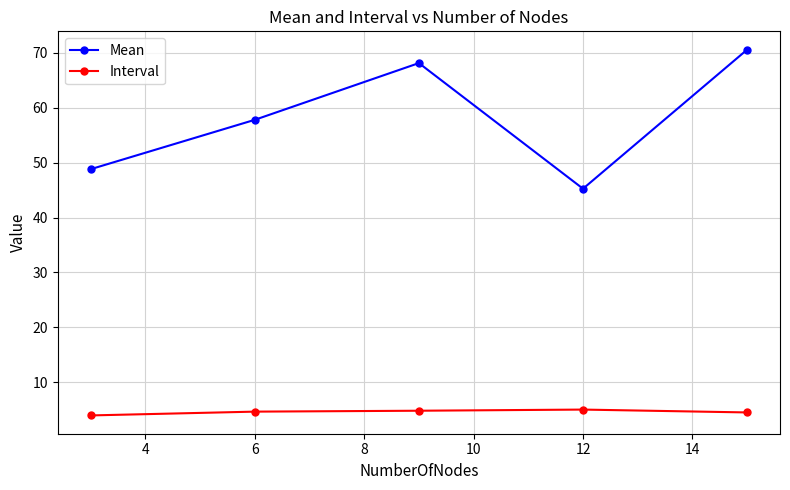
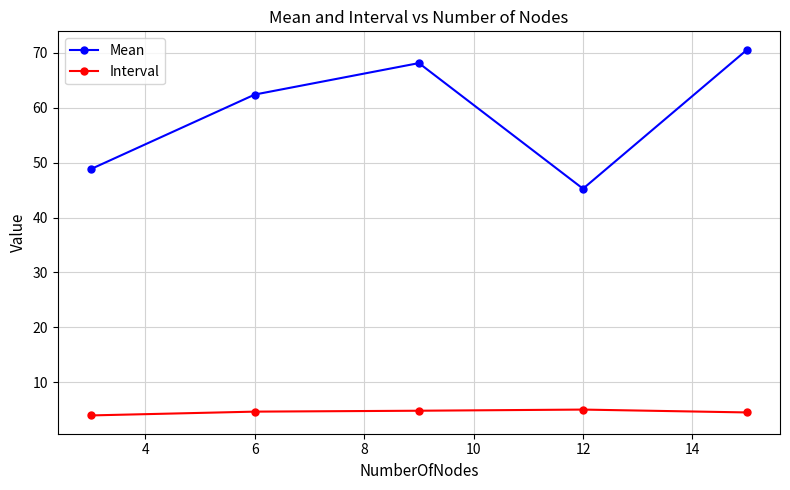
Mean, 6: 58 -> 62
